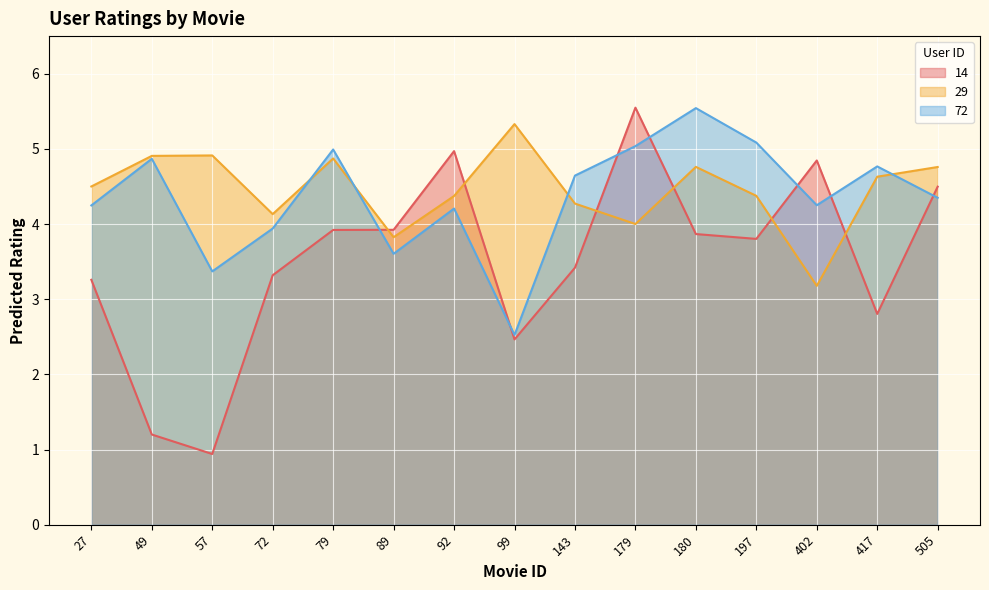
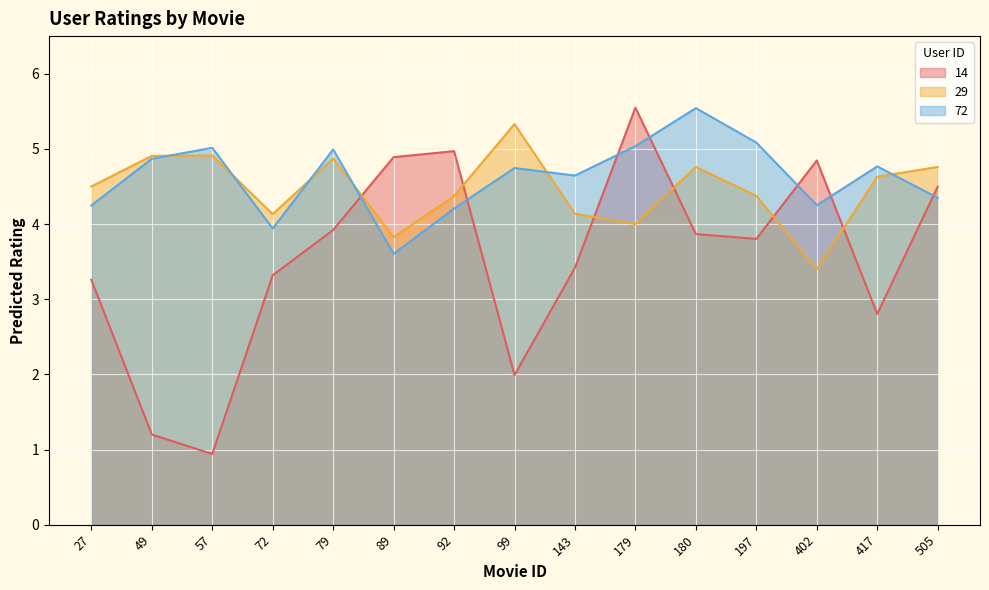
72, 57: 3.4 -> 5.0
14, 89: 3.9 -> 4.9
14, 99: 2.5 -> 2.0
72, 99: 2.5 -> 4.7
29, 143: 4.3 -> 4.1
29, 402: 3.2 -> 3.4
